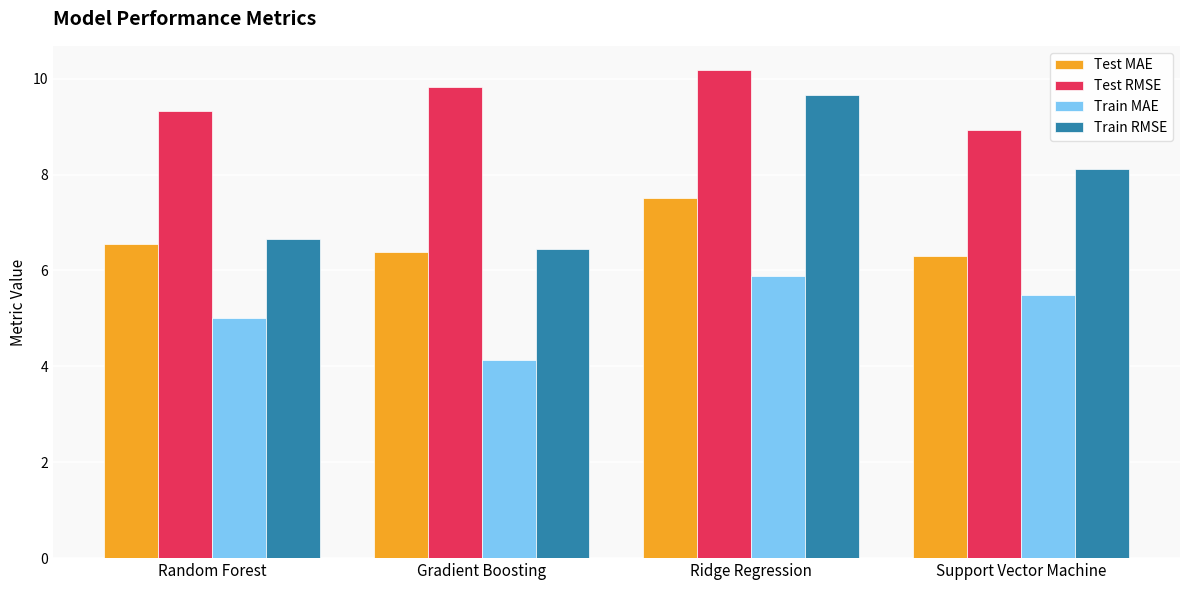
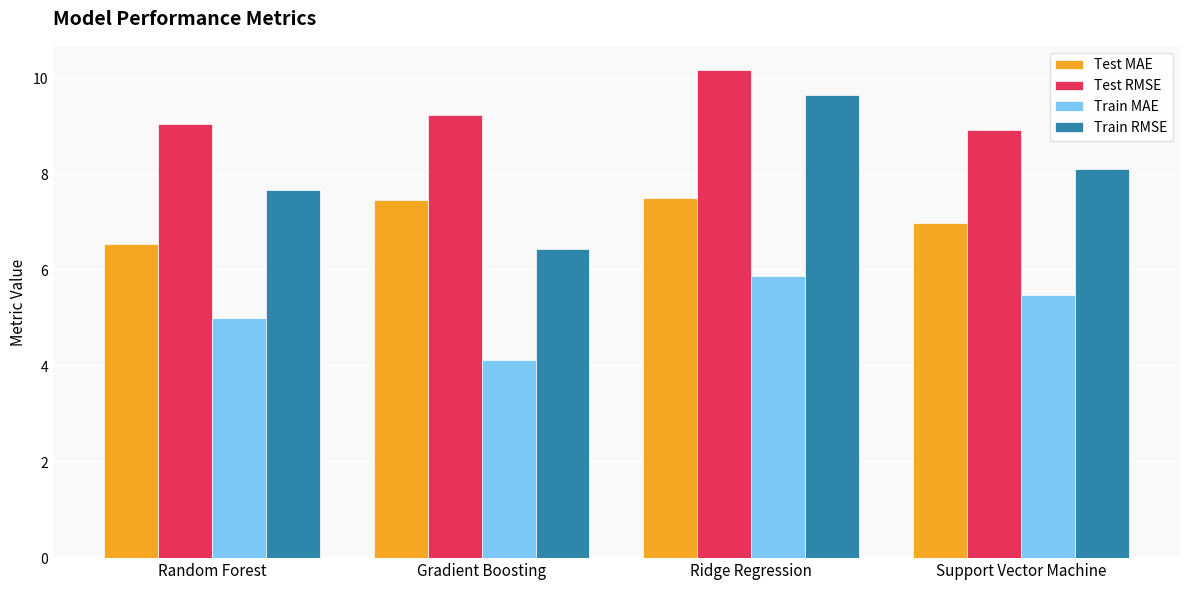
Test RMSE, Random Forest: 9.3 -> 9.1
Train RMSE, Random Forest: 6.7 -> 7.7
Test MAE, Gradient Boosting: 6.4 -> 7.5
Test RMSE, Gradient Boosting: 9.8 -> 9.2
Test MAE, Support Vector Machine: 6.3 -> 7.0
